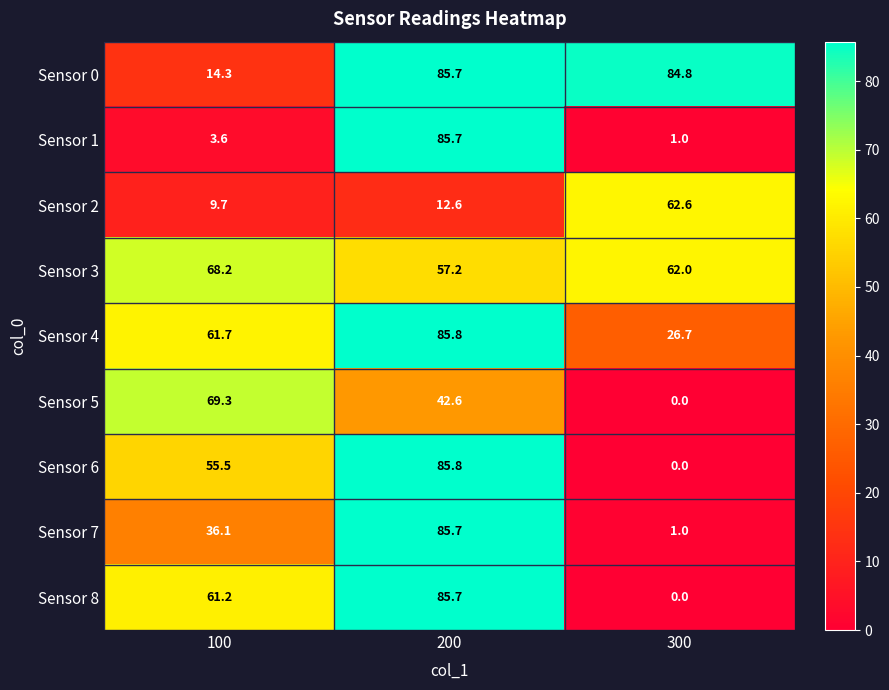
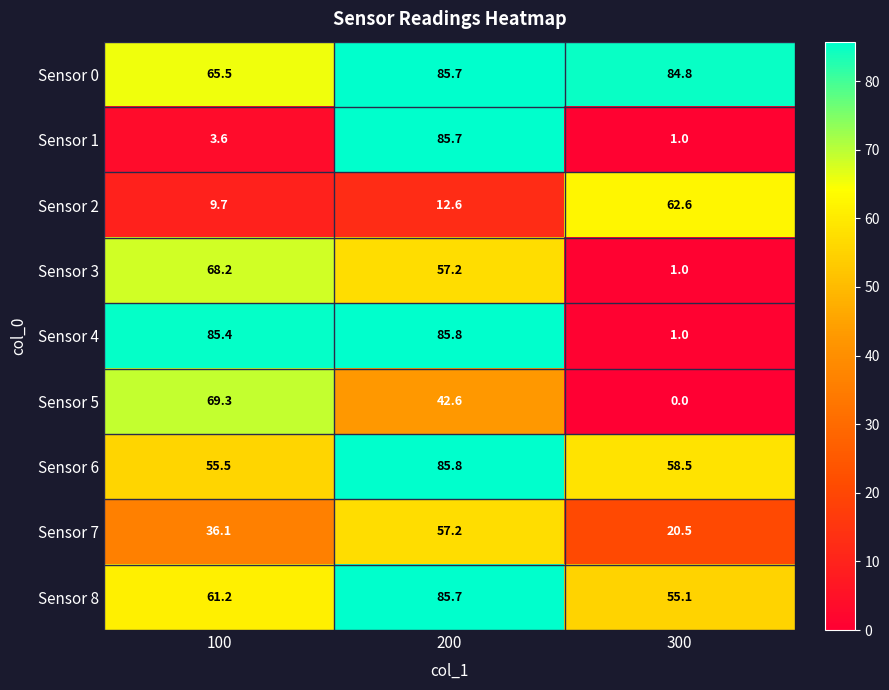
Sensor 0, 100: 14.3 -> 65.5
Sensor 3, 300: 62.0 -> 1.0
Sensor 4, 100: 61.7 -> 85.4
Sensor 4, 300: 26.7 -> 1.0
Sensor 6, 300: 0.0 -> 58.5
Sensor 7, 200: 85.7 -> 57.2
Sensor 7, 300: 1.0 -> 20.5
Sensor 8, 300: 0.0 -> 55.1
